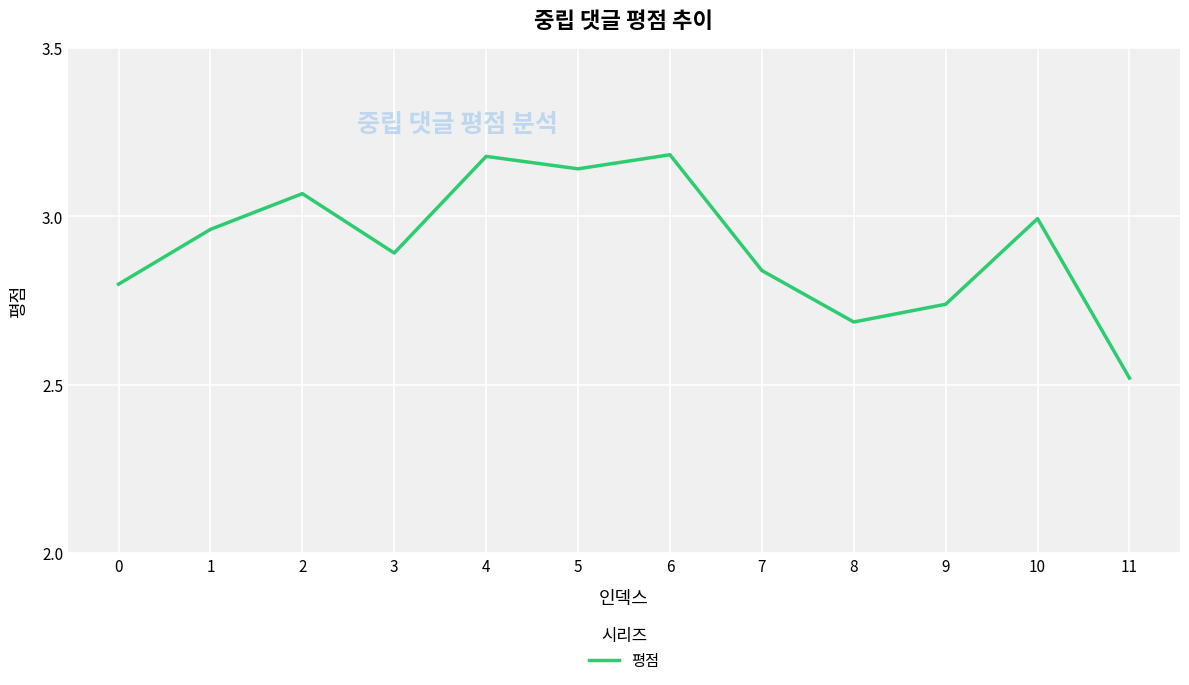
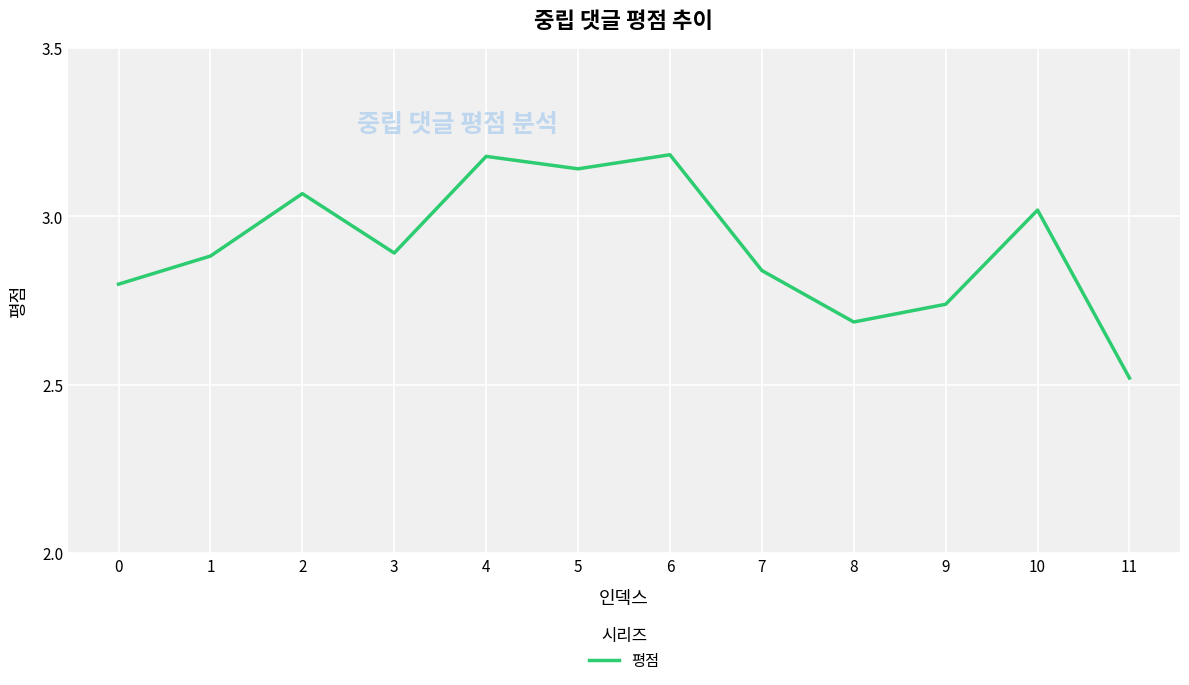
1: 2.96 -> 2.88
10: 2.99 -> 3.02
